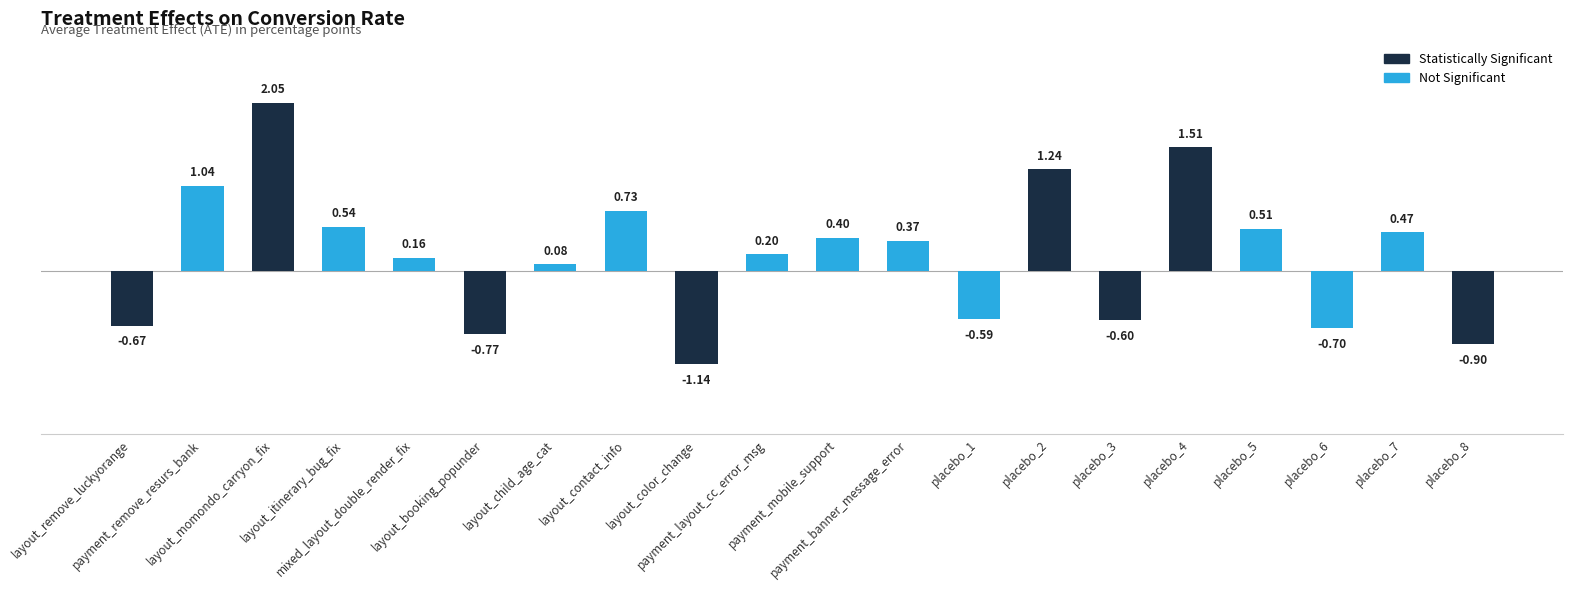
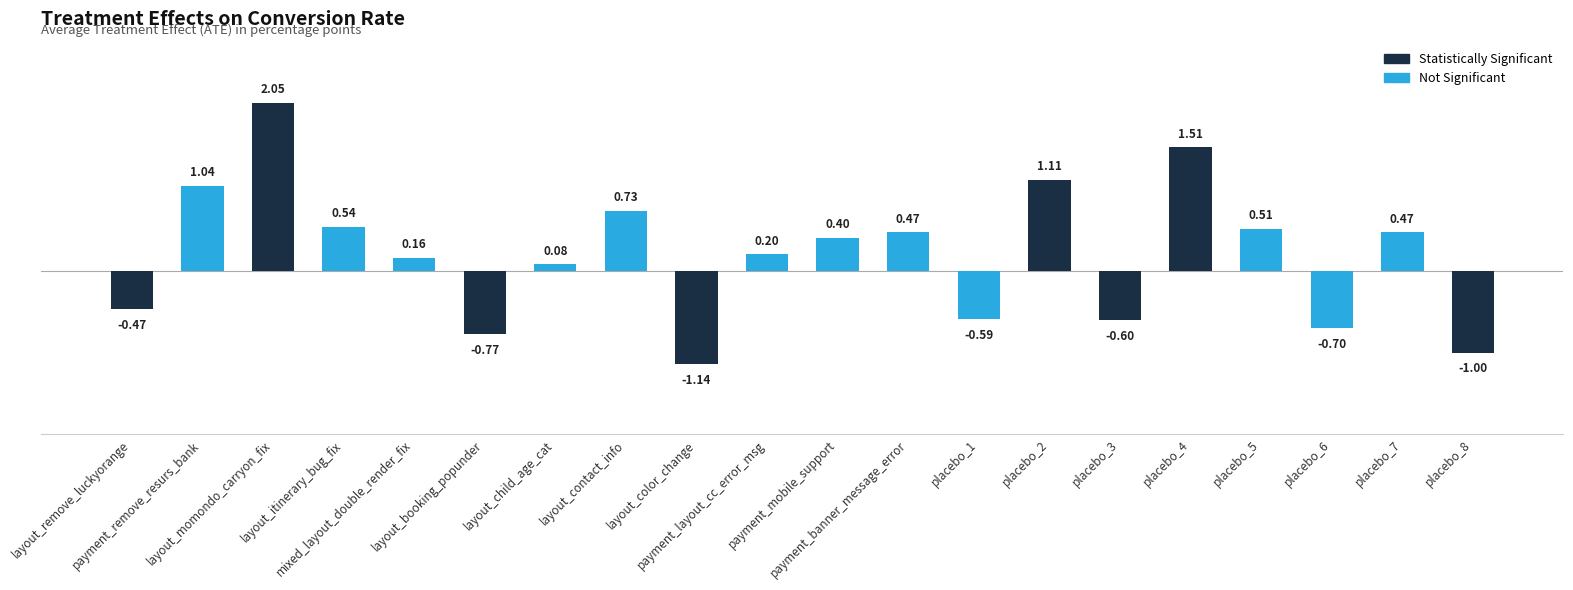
Statistically Significant, layout_remove_luckyorange: -0.67 -> -0.47
Not Significant, payment_banner_message_error: 0.37 -> 0.47
Statistically Significant, placebo_2: 1.24 -> 1.11
Statistically Significant, placebo_8: -0.90 -> -1.00
